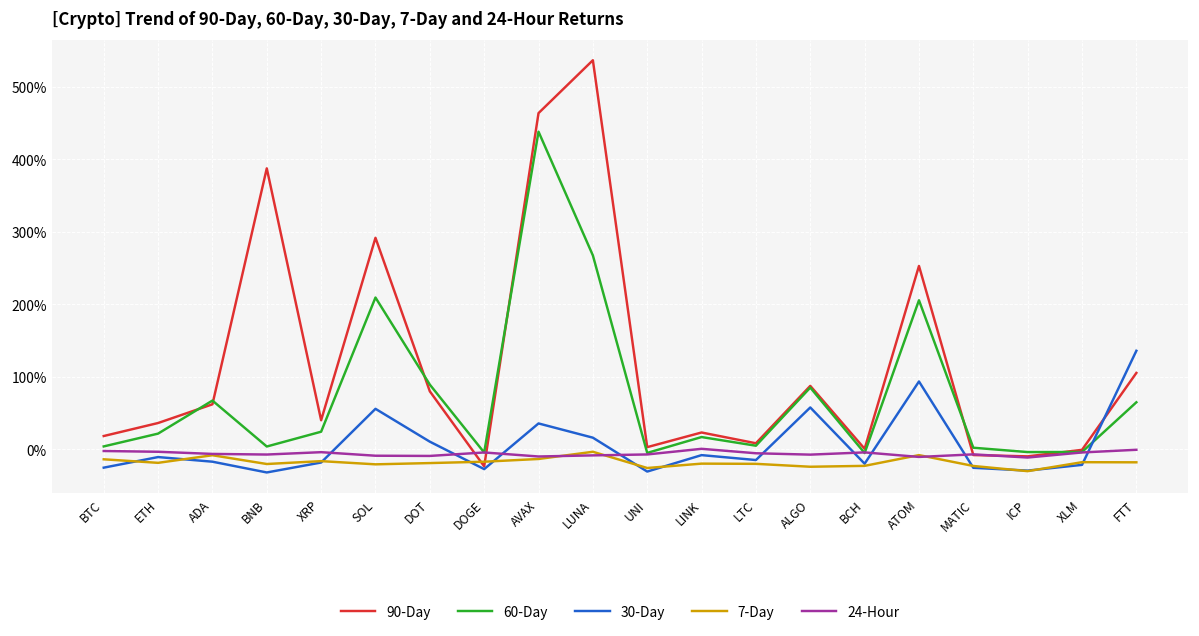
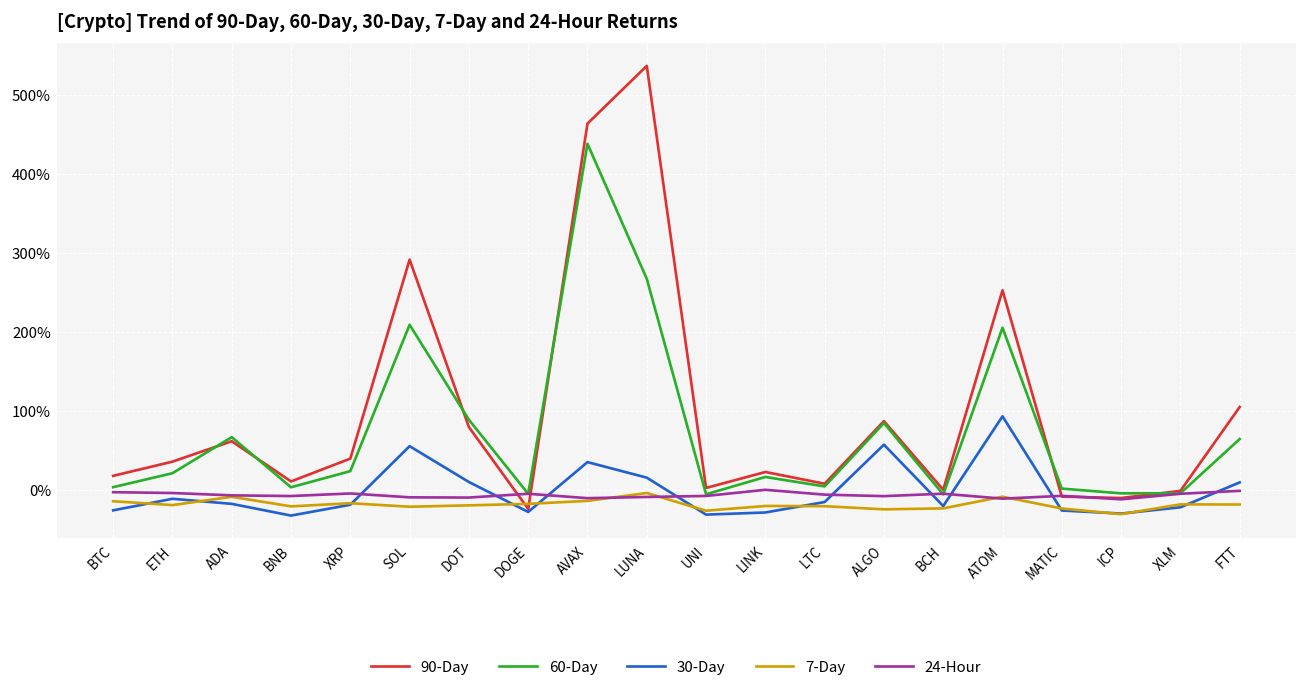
90-Day, BNB: 390% -> 10%
30-Day, LINK: -10% -> -30%
30-Day, FTT: 140% -> 10%
